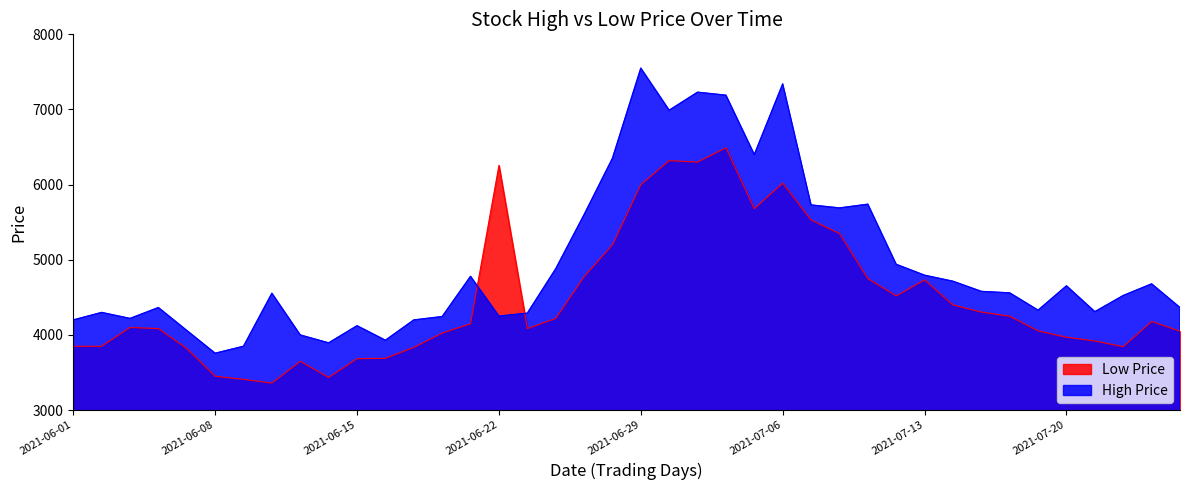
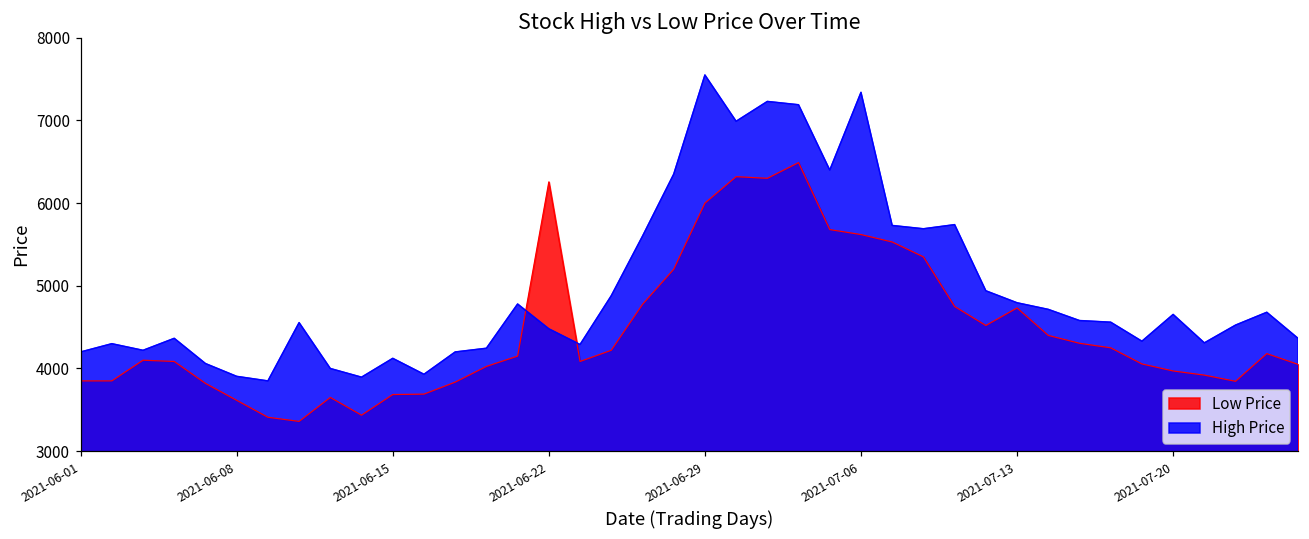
Low Price, 2021-06-08: 3500 -> 3600
High Price, 2021-06-08: 3800 -> 3900
High Price, 2021-06-22: 4300 -> 4500
Low Price, 2021-07-06: 6000 -> 5600
